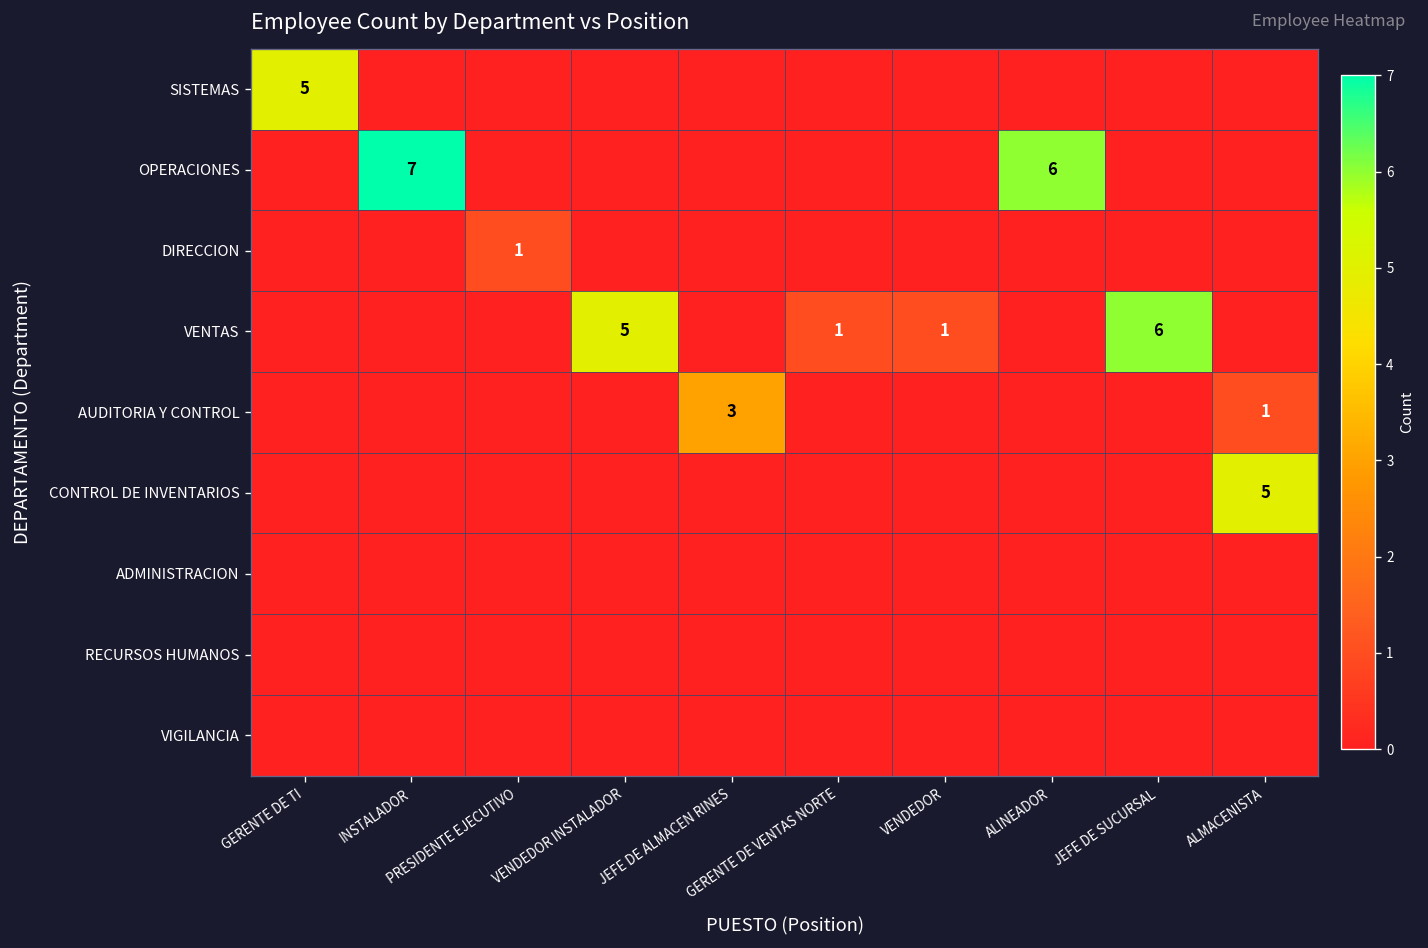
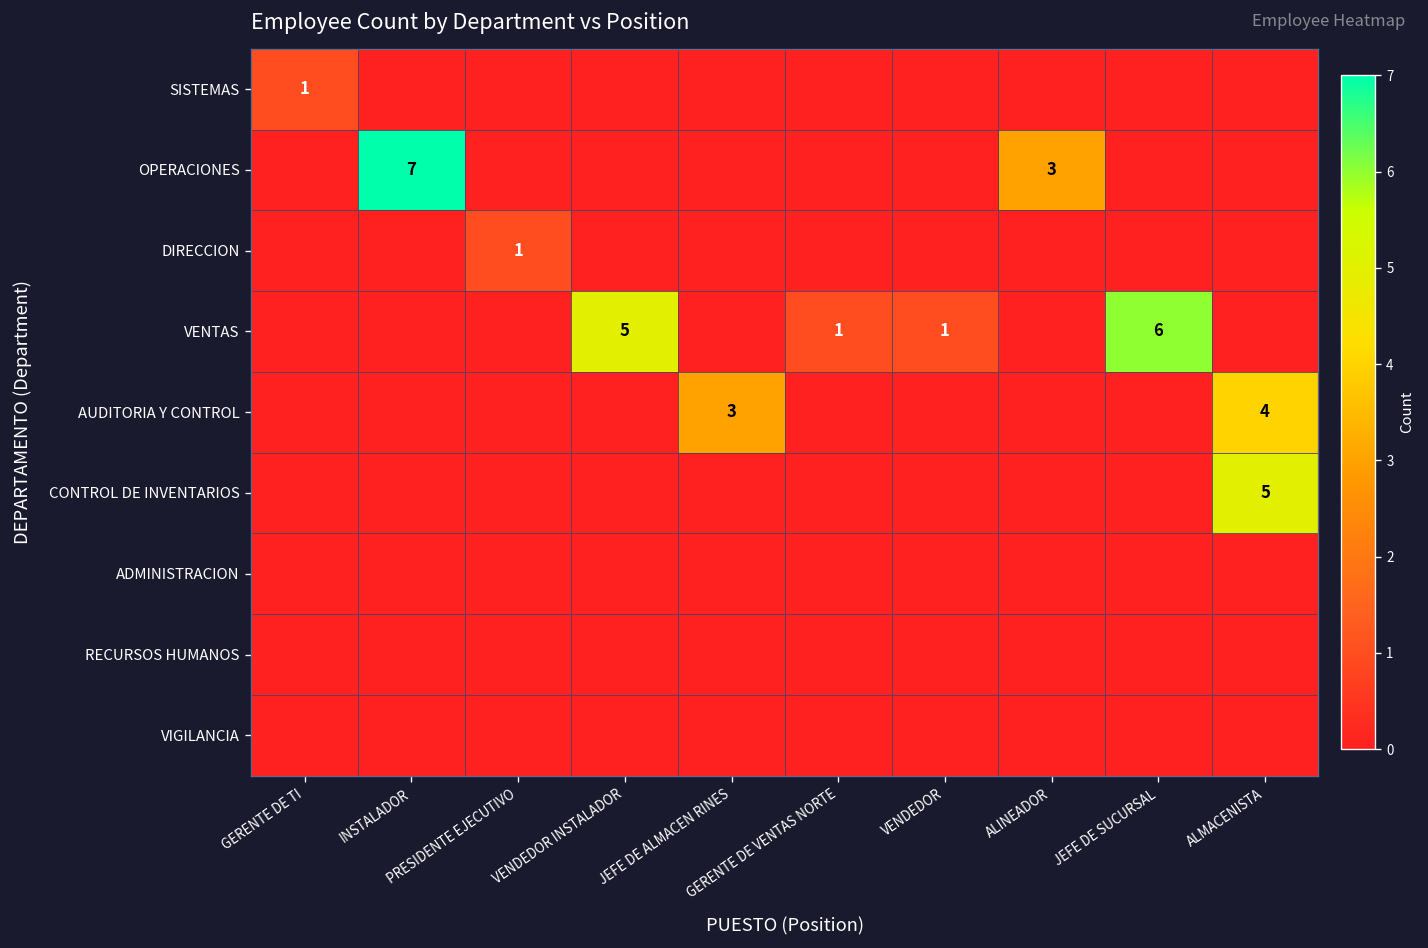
SISTEMAS, GERENTE DE TI: 5 -> 1
OPERACIONES, ALINEADOR: 6 -> 3
AUDITORIA Y CONTROL, ALMACENISTA: 1 -> 4
